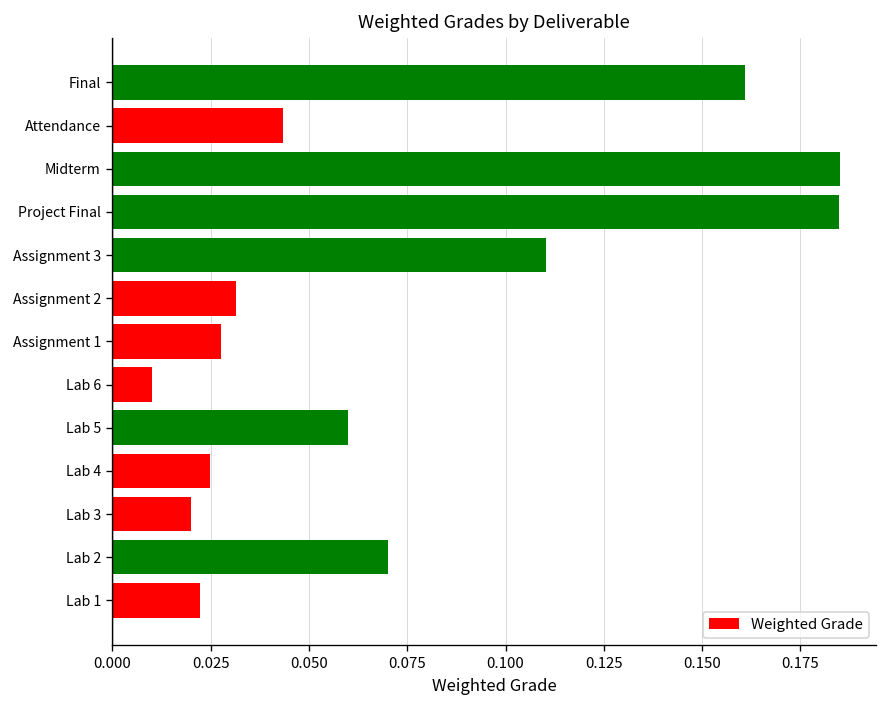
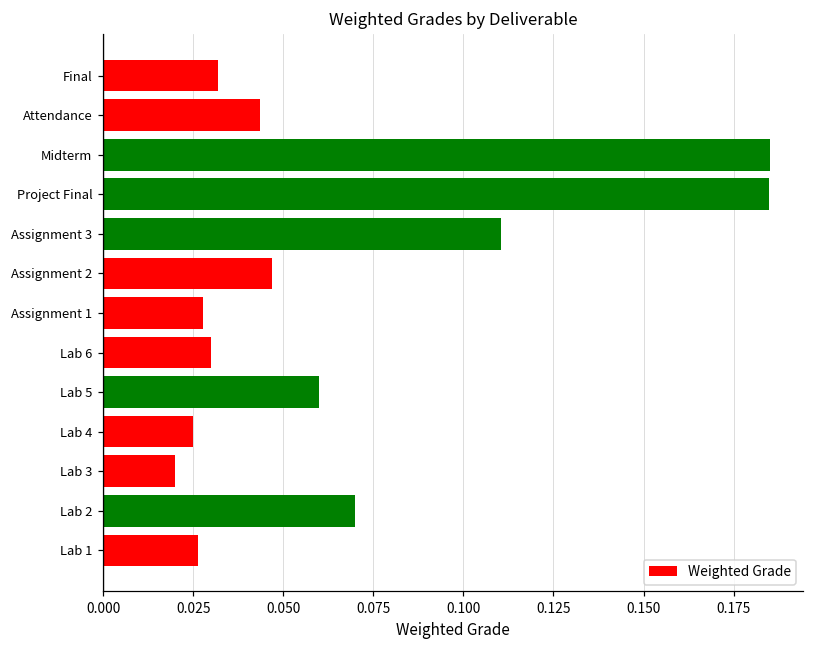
Final: 0.161 -> 0.032
Assignment 2: 0.032 -> 0.047
Lab 6: 0.01 -> 0.03
Lab 1: 0.022 -> 0.026
